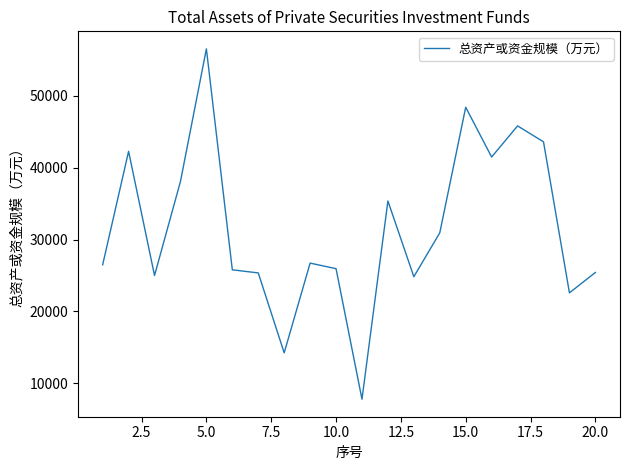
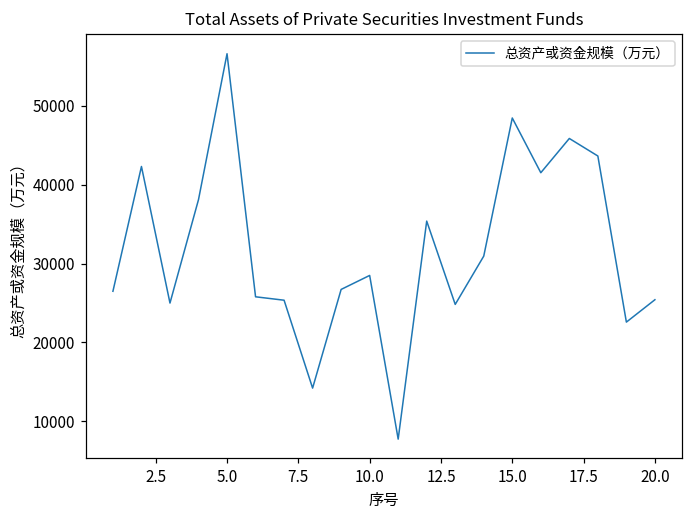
10.0: 26000 -> 28000
